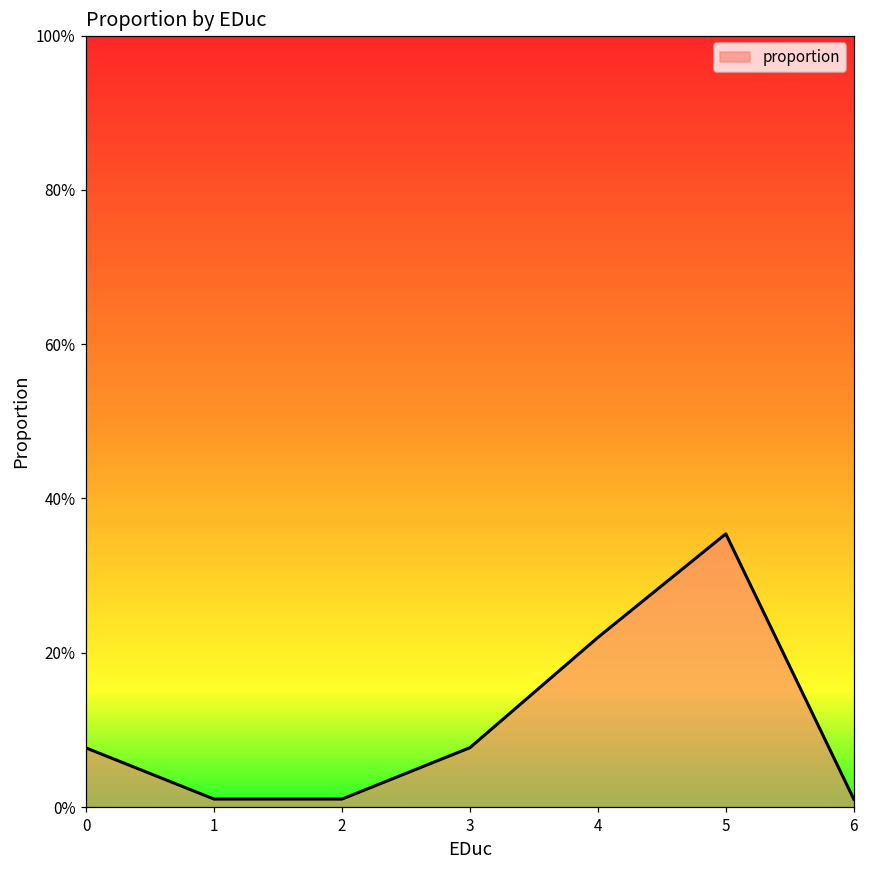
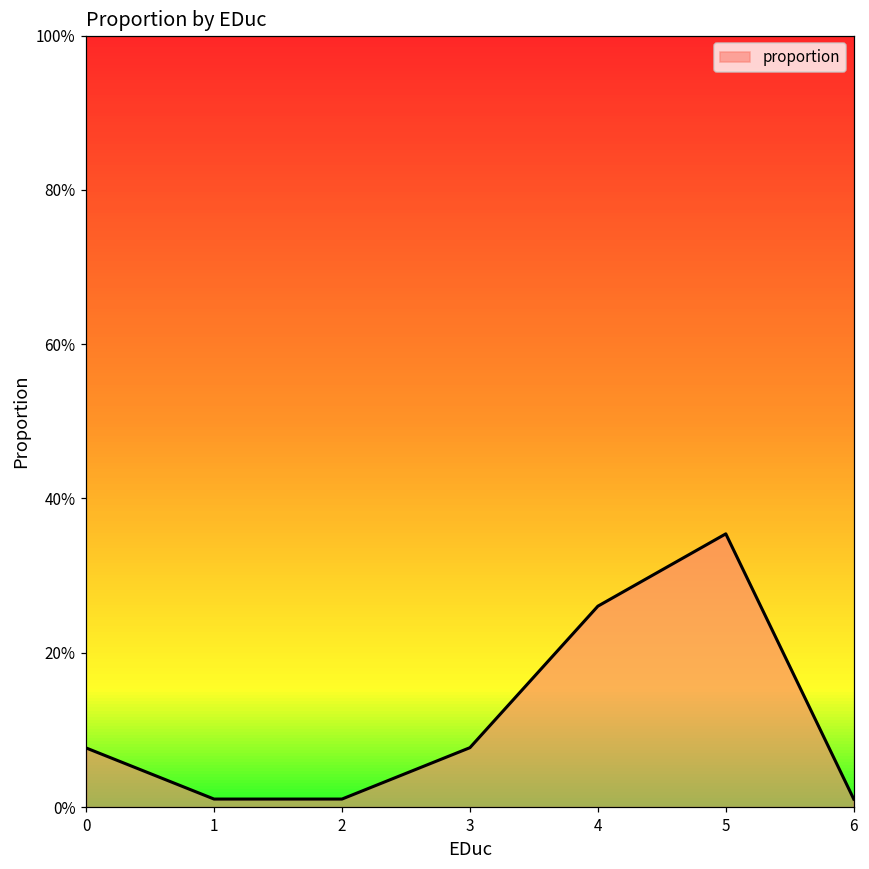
4: 22% -> 26%
